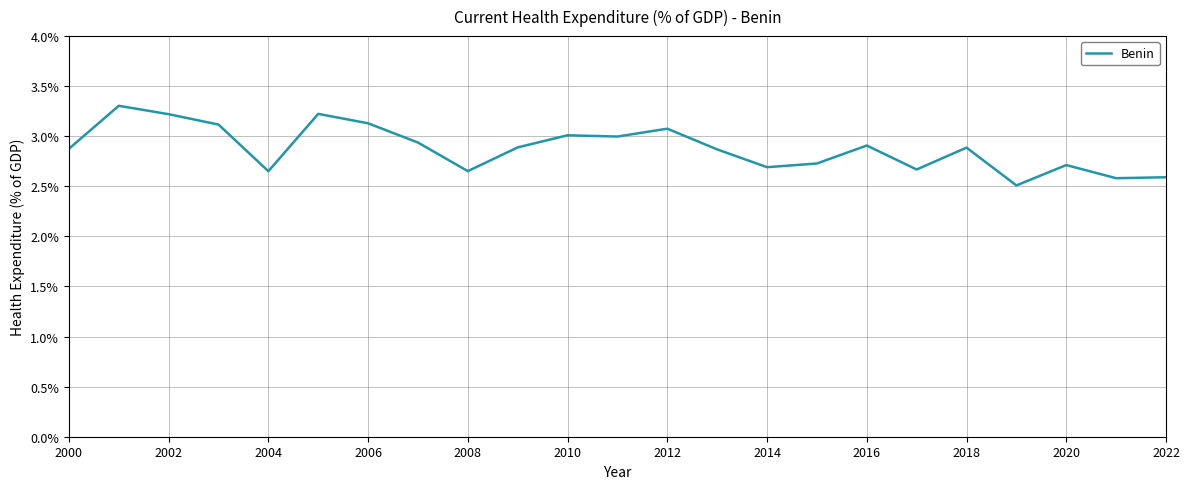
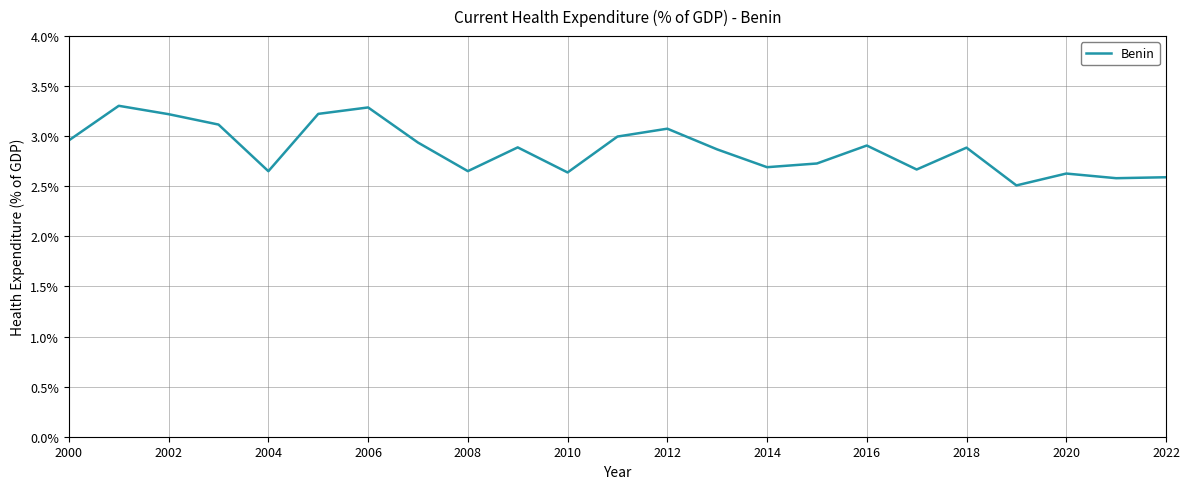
2000: 2.87% -> 2.96%
2006: 3.13% -> 3.29%
2010: 3.01% -> 2.64%
2020: 2.71% -> 2.63%
